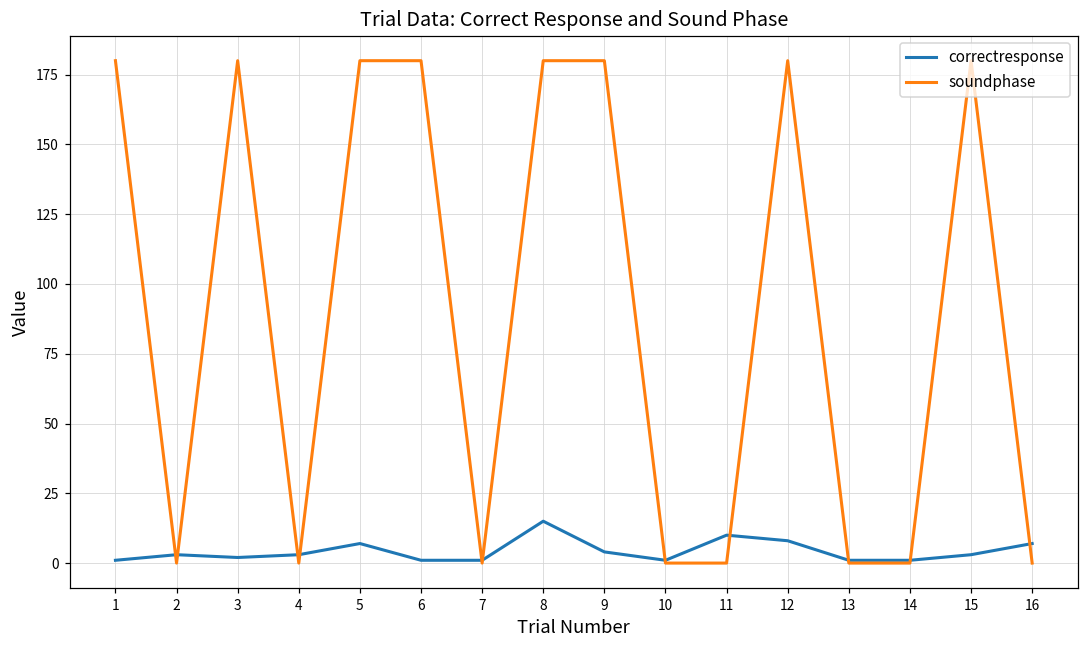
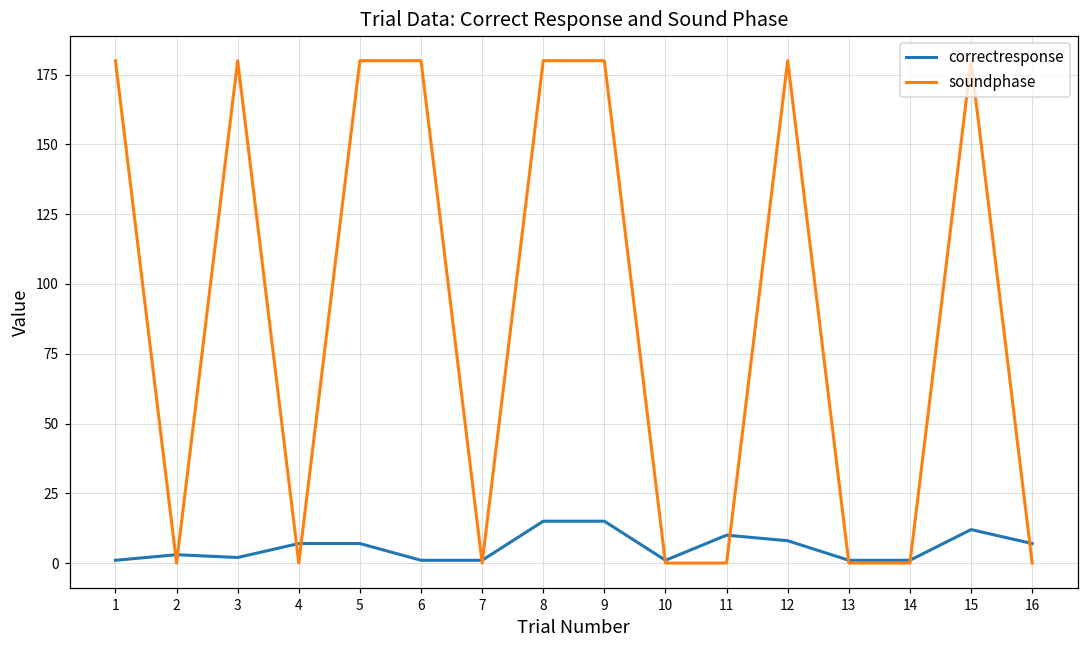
correctresponse, 4: 3 -> 7
correctresponse, 9: 4 -> 15
correctresponse, 15: 3 -> 12
